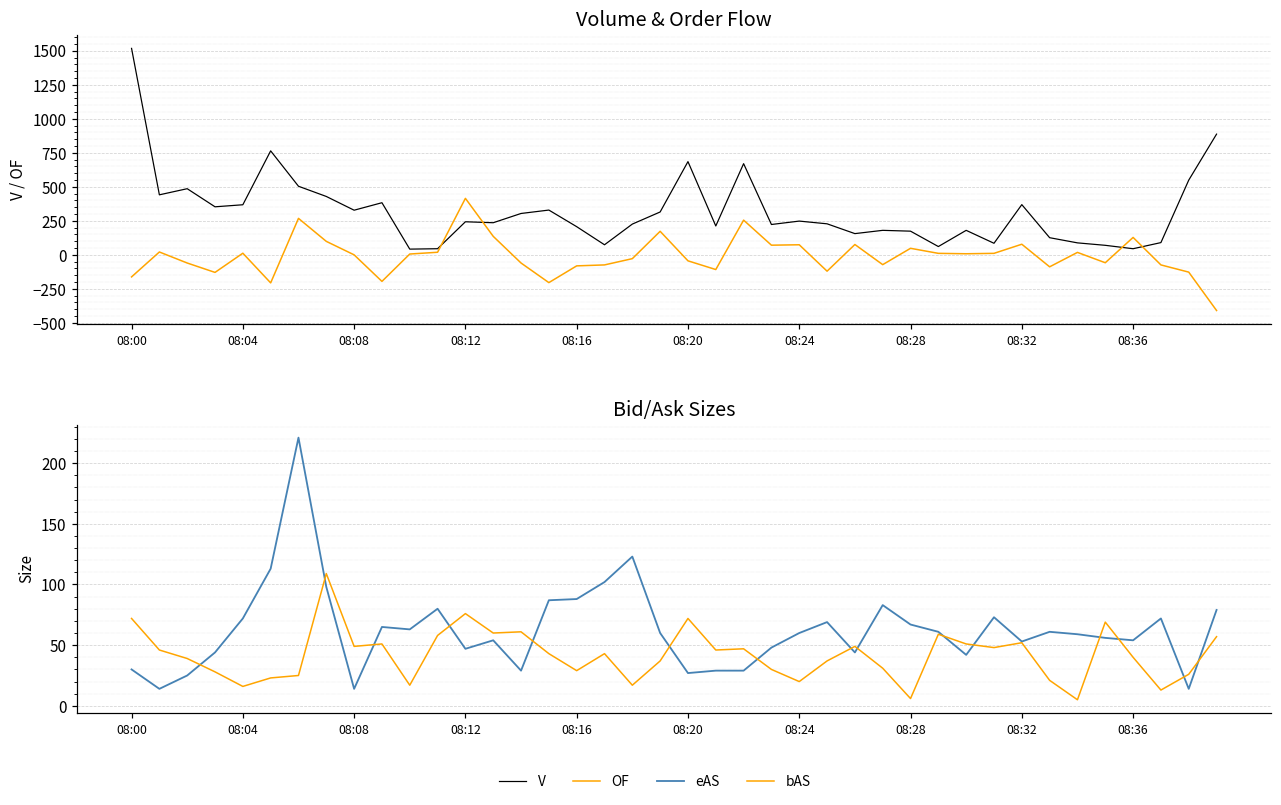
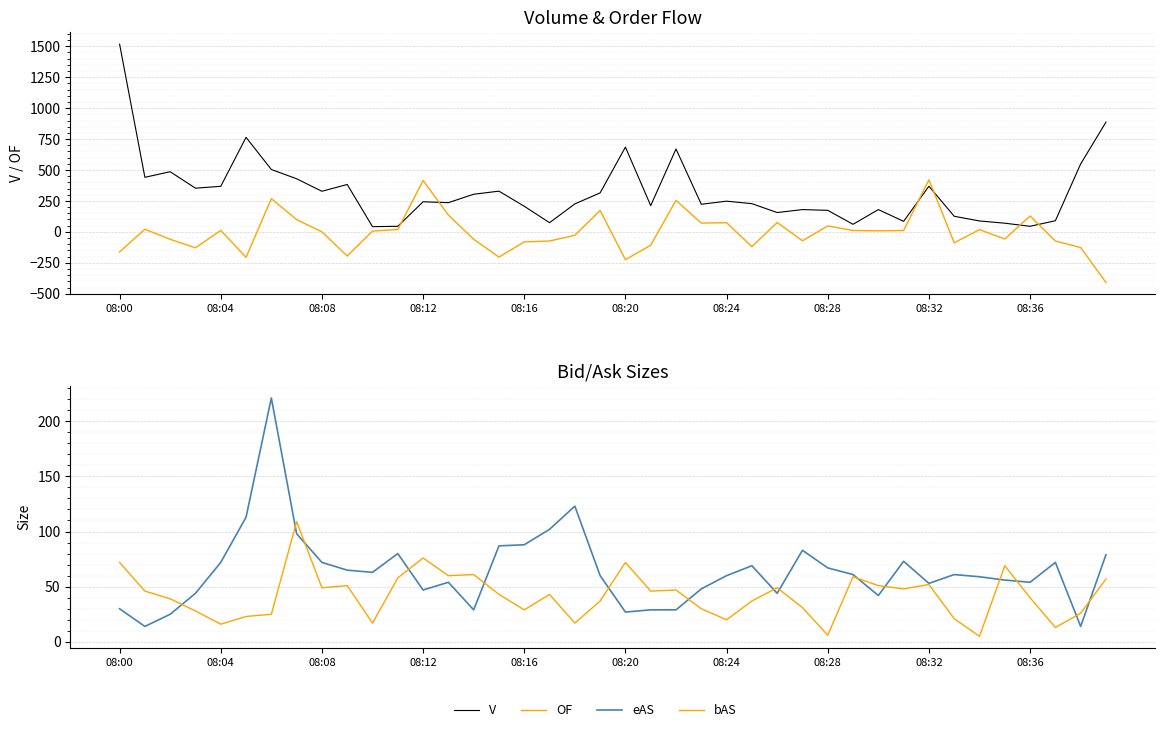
Volume & Order Flow, OF, 08:20: -40 -> -230
Volume & Order Flow, OF, 08:32: 80 -> 420
Bid/Ask Sizes, eAS, 08:08: 14 -> 72
